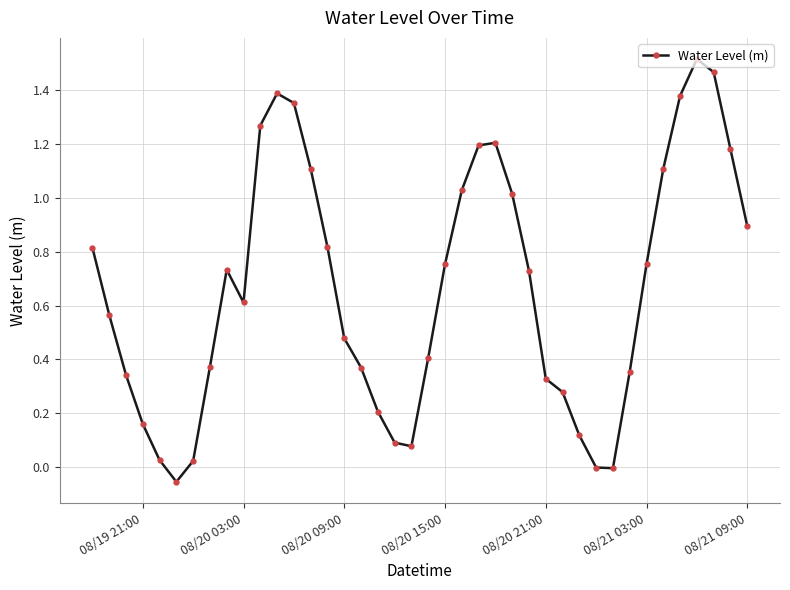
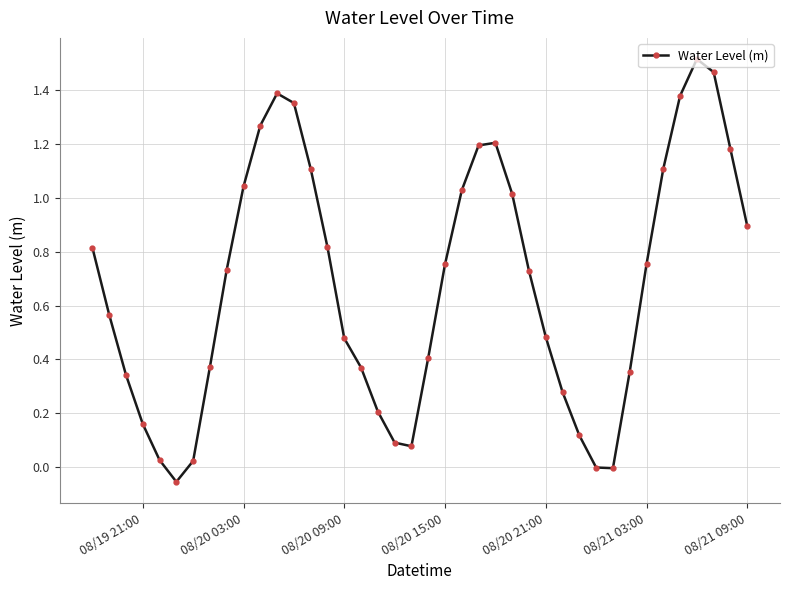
08/20 03:00: 0.61 -> 1.04
08/20 21:00: 0.33 -> 0.48
